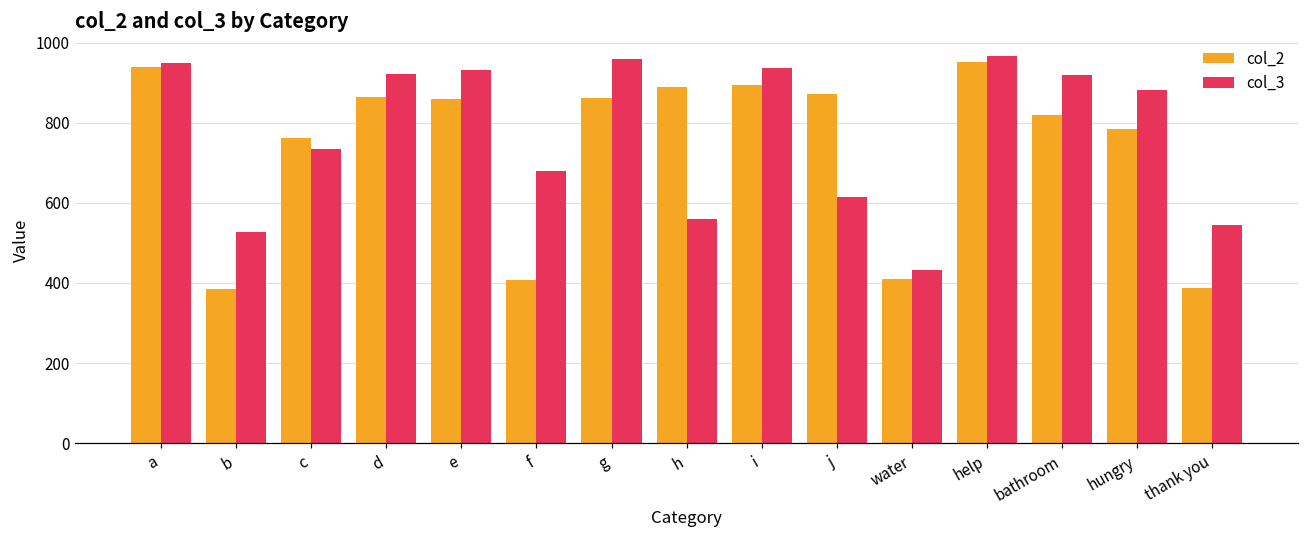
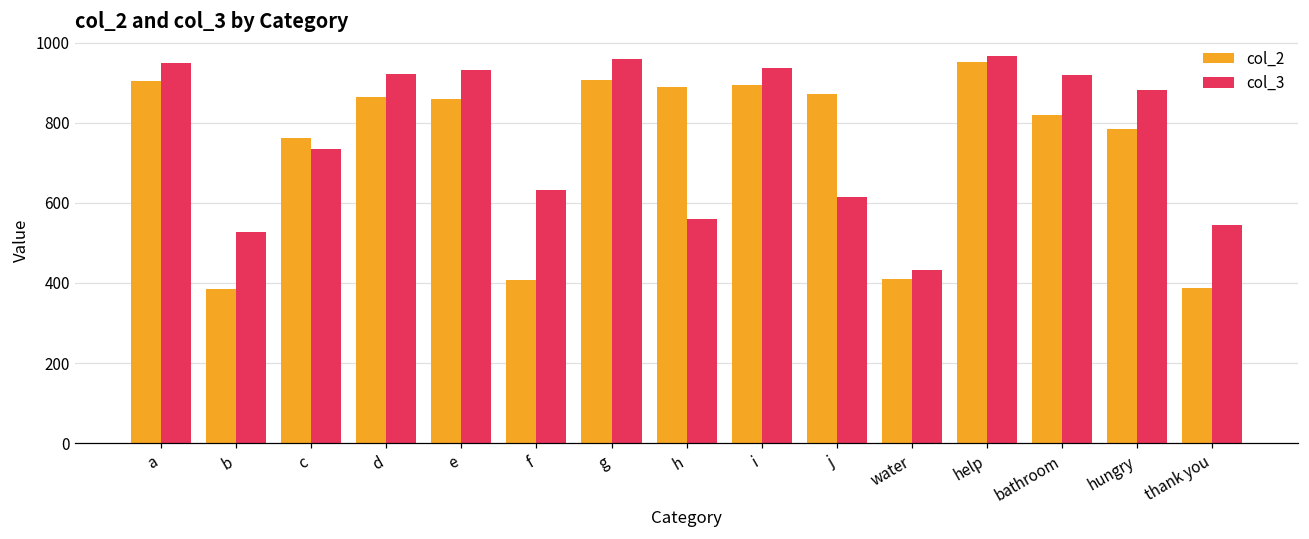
col_2, a: 940 -> 900
col_3, f: 680 -> 630
col_2, g: 860 -> 910
